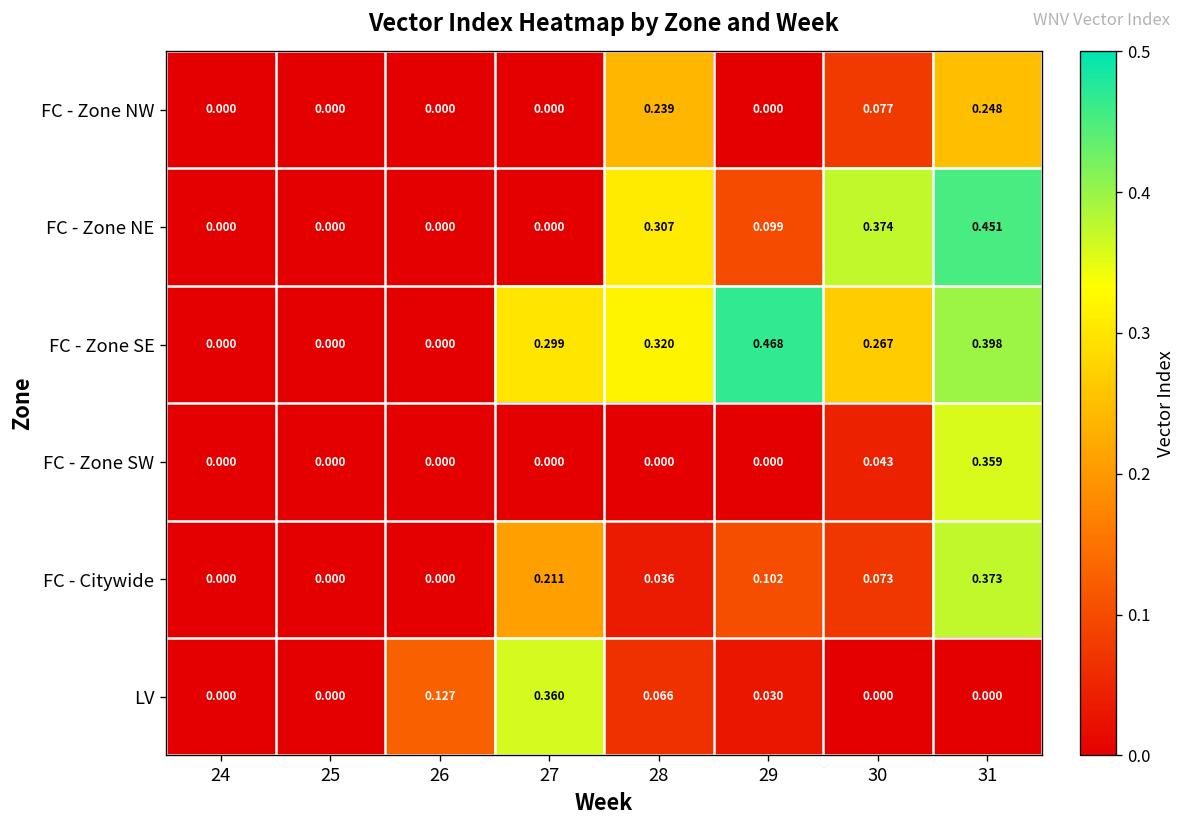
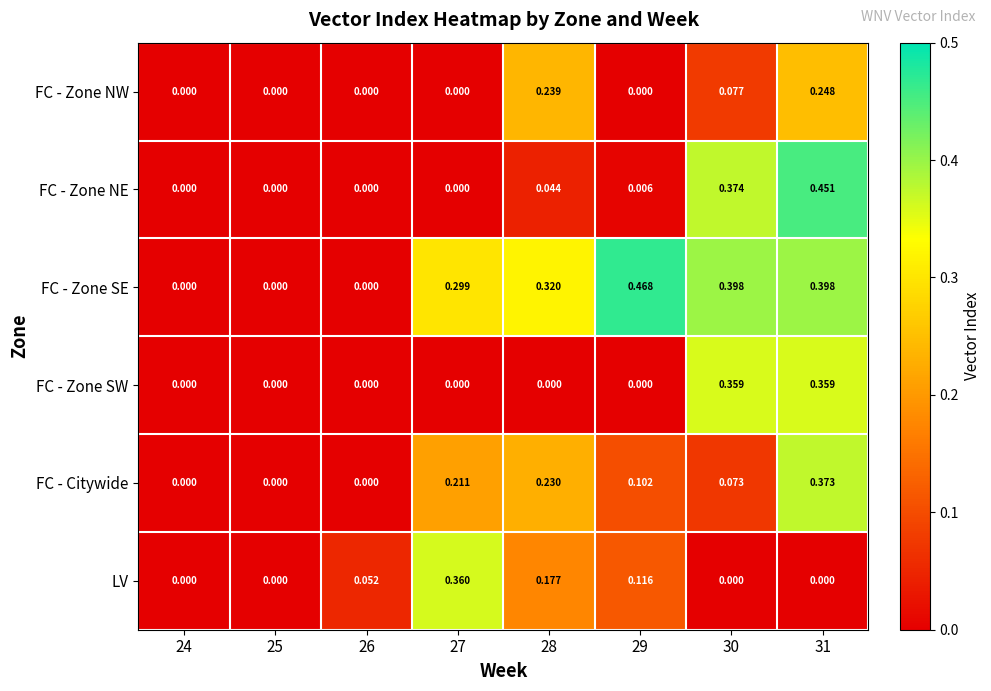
FC - Zone NE, 28: 0.307 -> 0.044
FC - Zone NE, 29: 0.099 -> 0.006
FC - Zone SE, 30: 0.267 -> 0.398
FC - Zone SW, 30: 0.043 -> 0.359
FC - Citywide, 28: 0.036 -> 0.230
LV, 26: 0.127 -> 0.052
LV, 28: 0.066 -> 0.177
LV, 29: 0.030 -> 0.116
